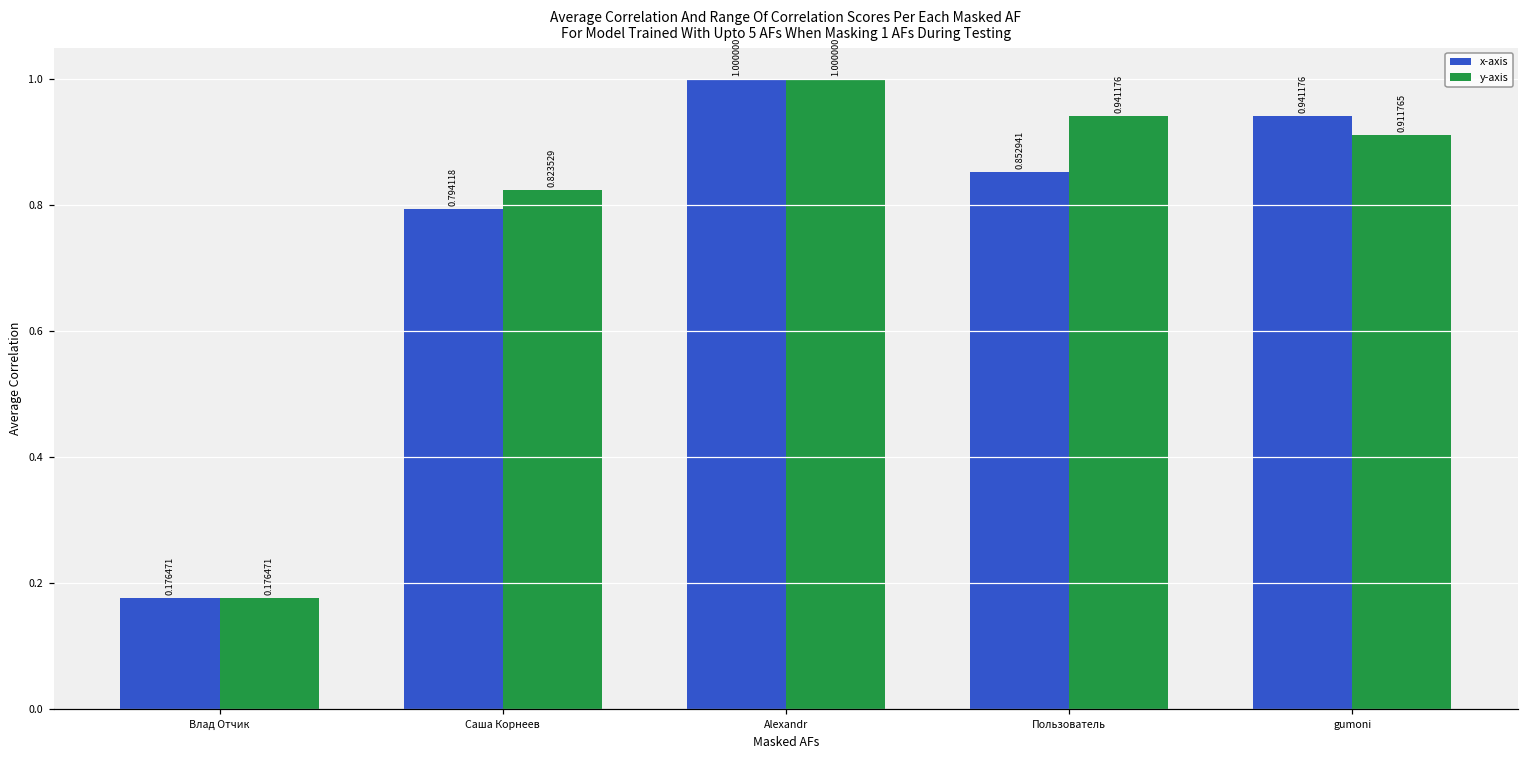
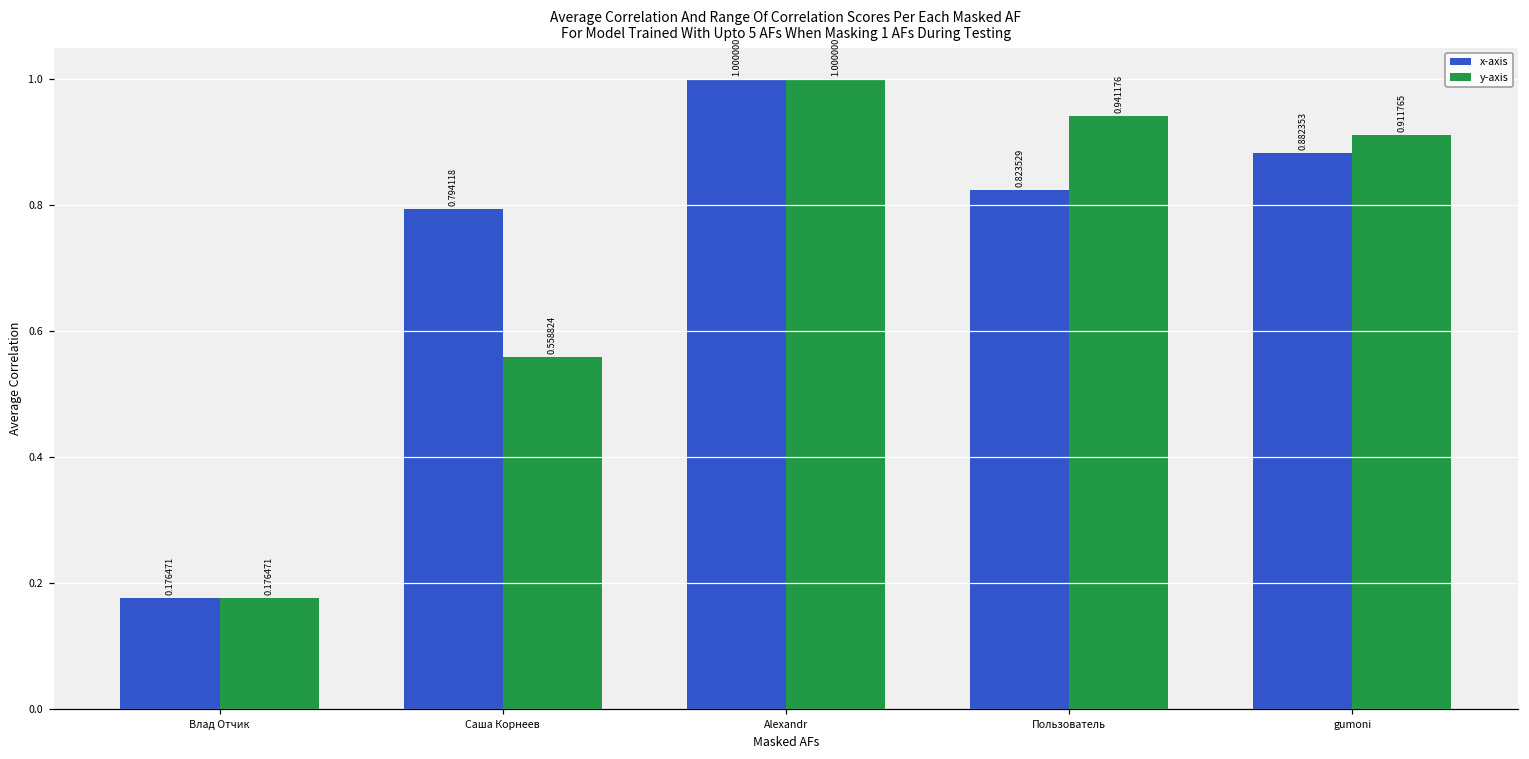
y-axis, Саша Корнеев: 0.823529 -> 0.558824
x-axis, Пользователь: 0.852941 -> 0.823529
x-axis, gumoni: 0.941176 -> 0.882353
